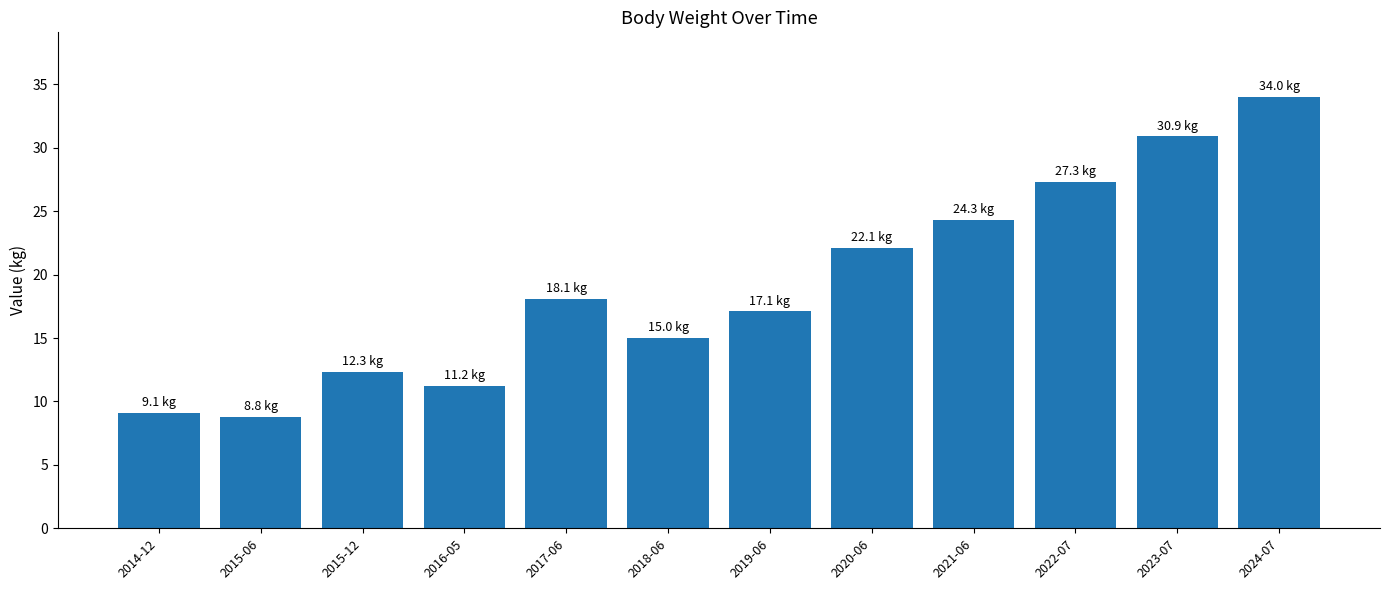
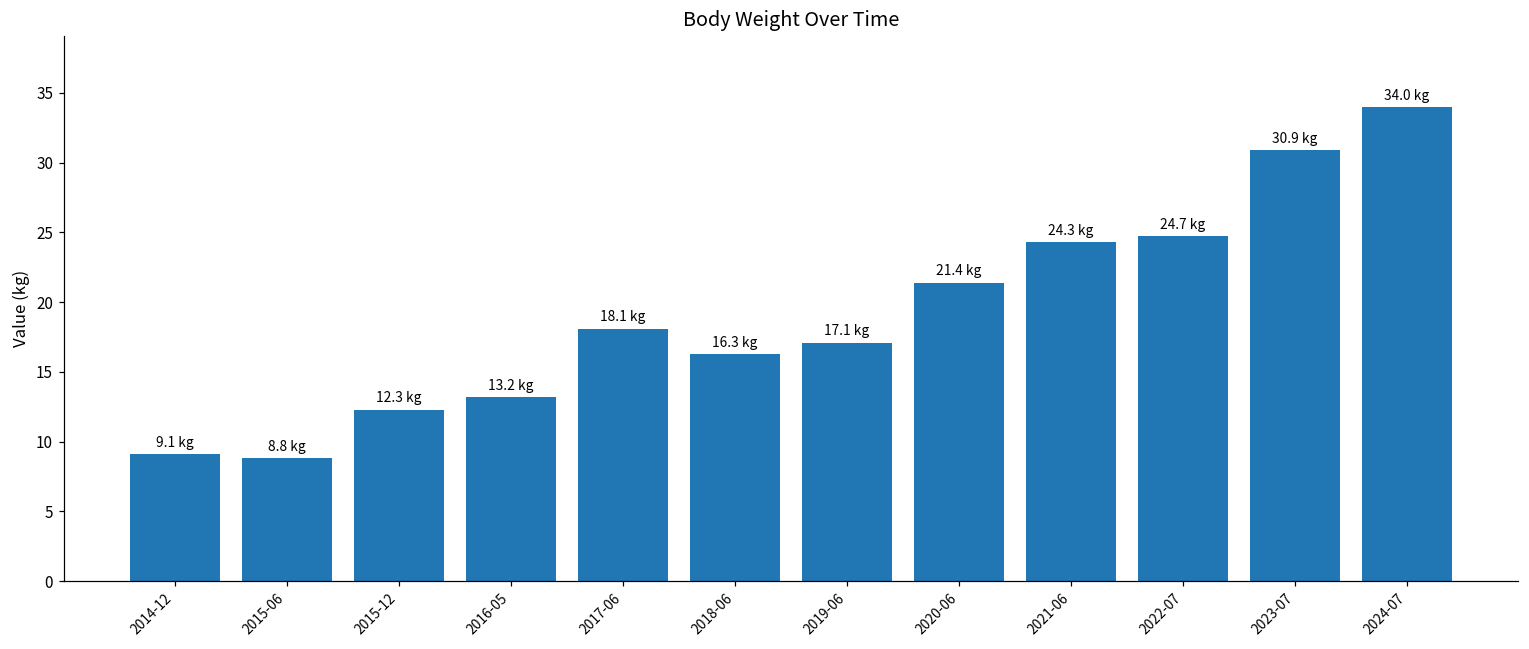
2016-05: 11.2 -> 13.2
2018-06: 15.0 -> 16.3
2020-06: 22.1 -> 21.4
2022-07: 27.3 -> 24.7
